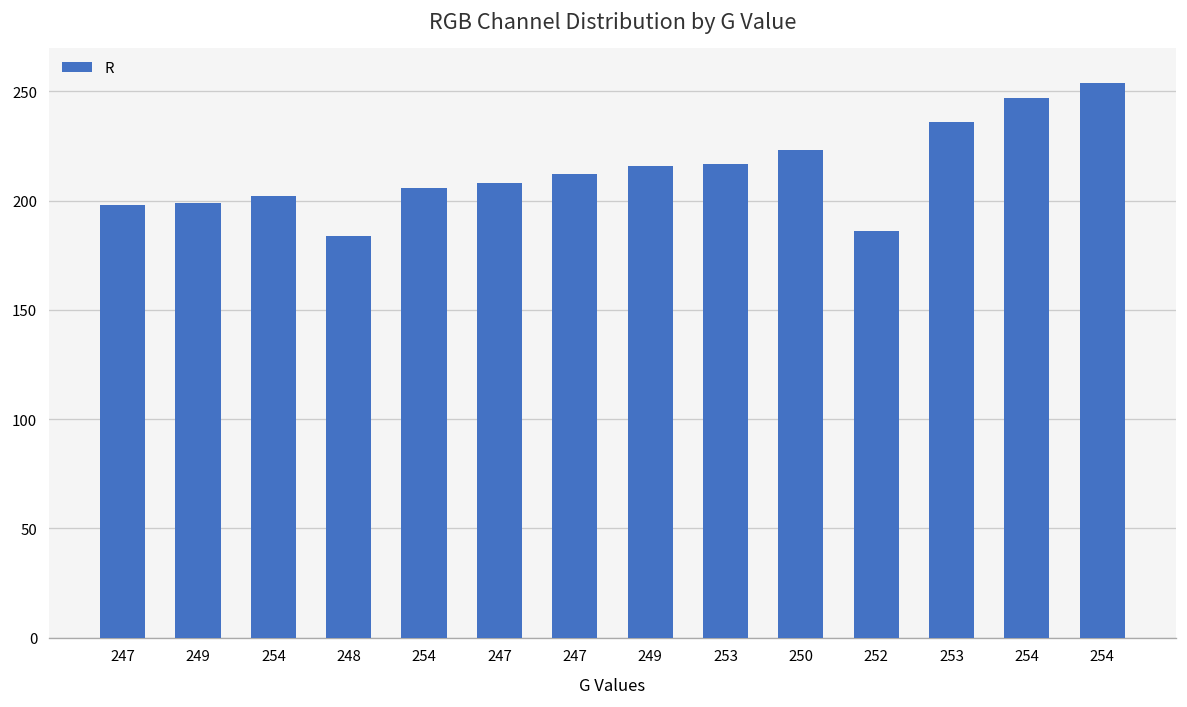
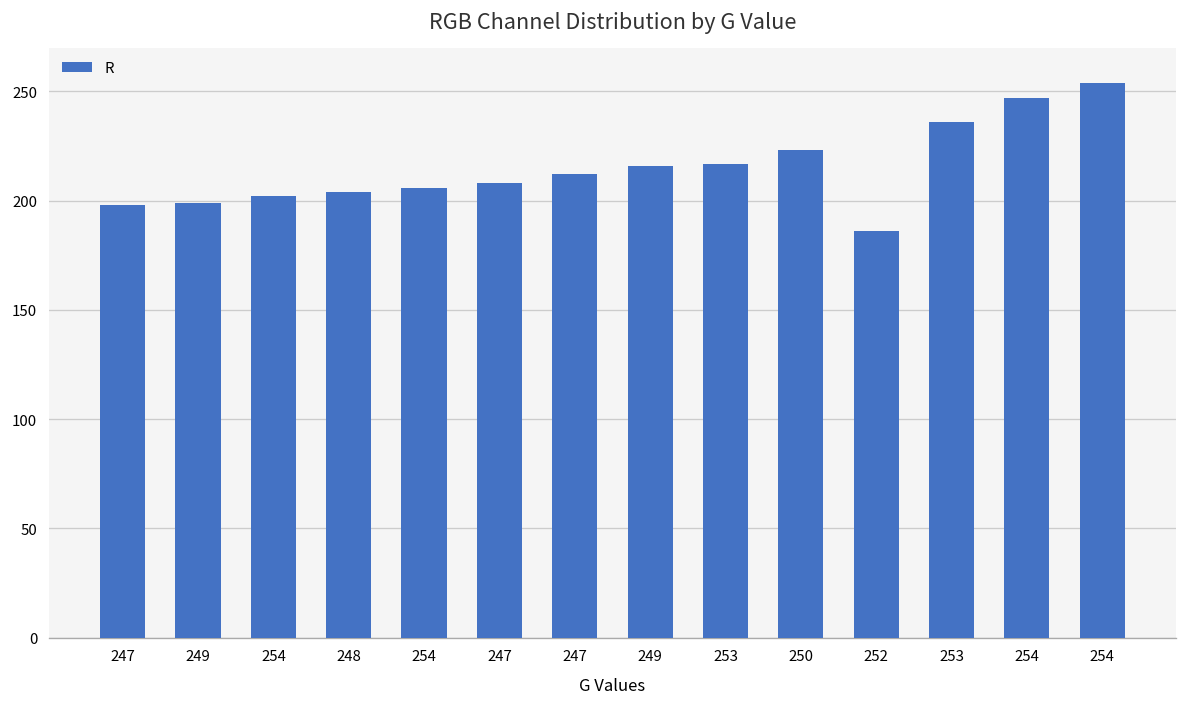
248: 184 -> 204
